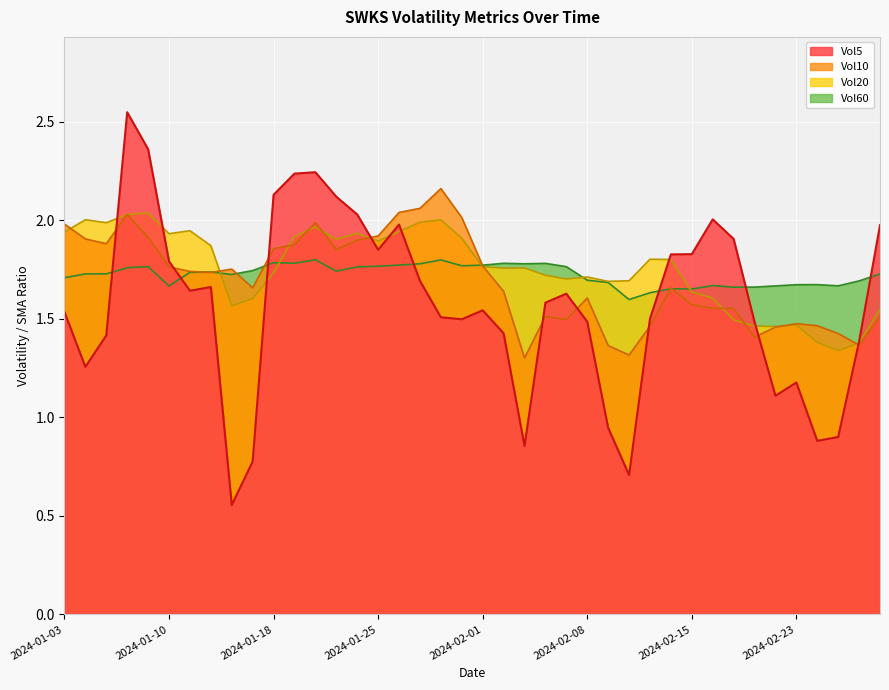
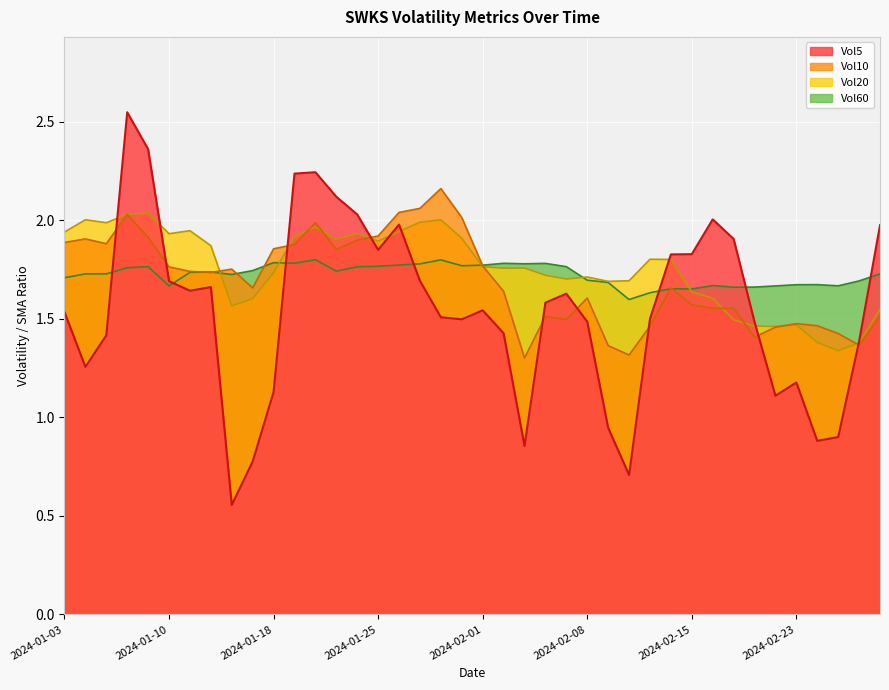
Vol10, 2024-01-03: 1.98 -> 1.89
Vol5, 2024-01-10: 1.79 -> 1.69
Vol5, 2024-01-18: 2.13 -> 1.13
